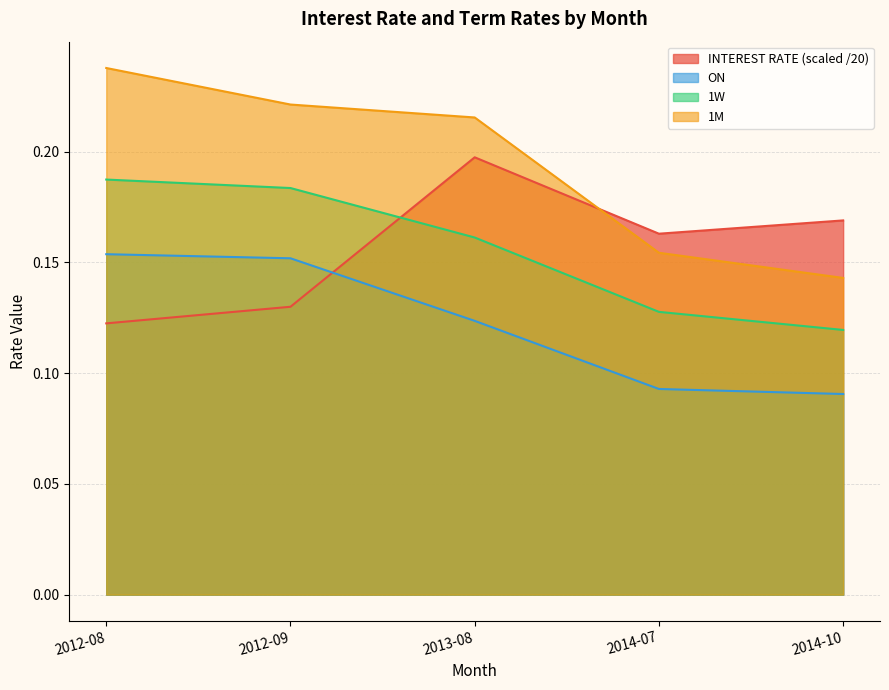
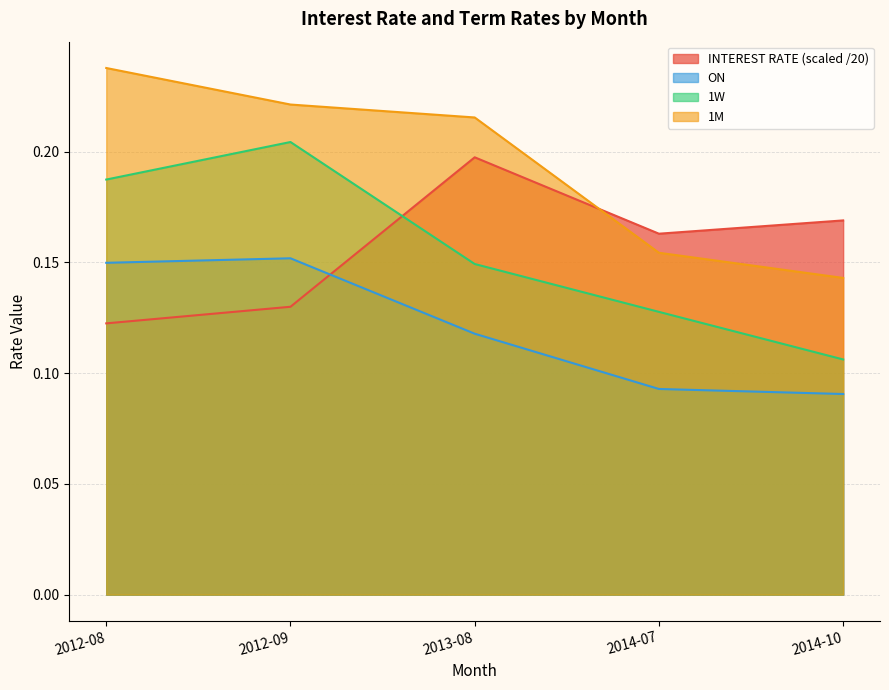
ON, 2012-08: 0.154 -> 0.150
1W, 2012-09: 0.184 -> 0.204
ON, 2013-08: 0.124 -> 0.118
1W, 2013-08: 0.161 -> 0.149
1W, 2014-10: 0.120 -> 0.106
